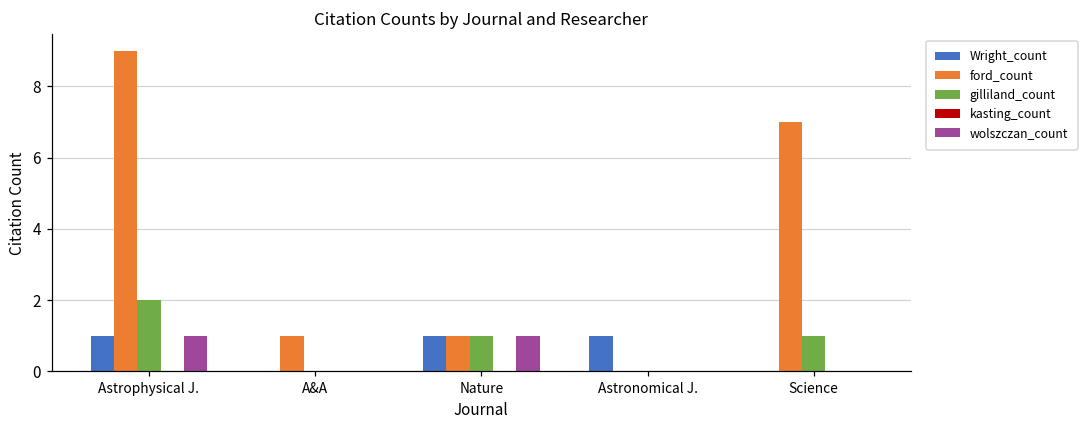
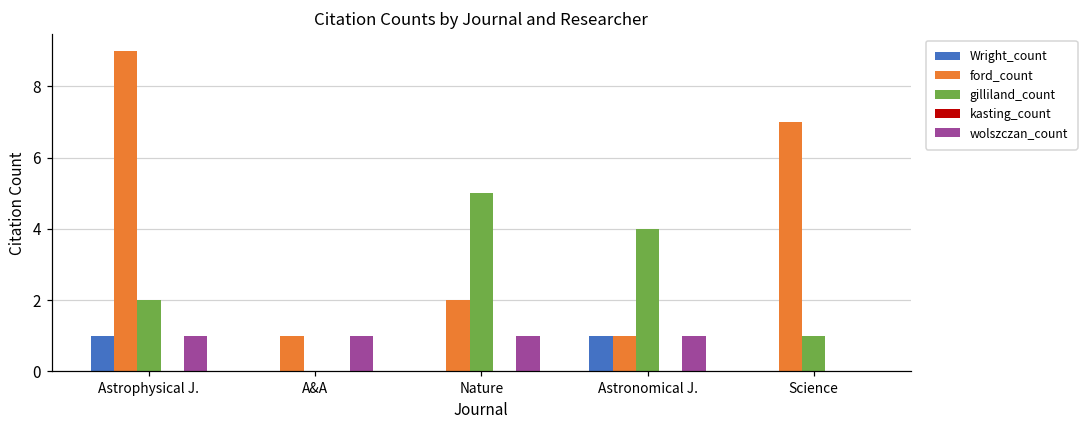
wolszczan_count, A&A: 0 -> 1
Wright_count, Nature: 1 -> 0
ford_count, Nature: 1 -> 2
gilliland_count, Nature: 1 -> 5
ford_count, Astronomical J.: 0 -> 1
gilliland_count, Astronomical J.: 0 -> 4
wolszczan_count, Astronomical J.: 0 -> 1
